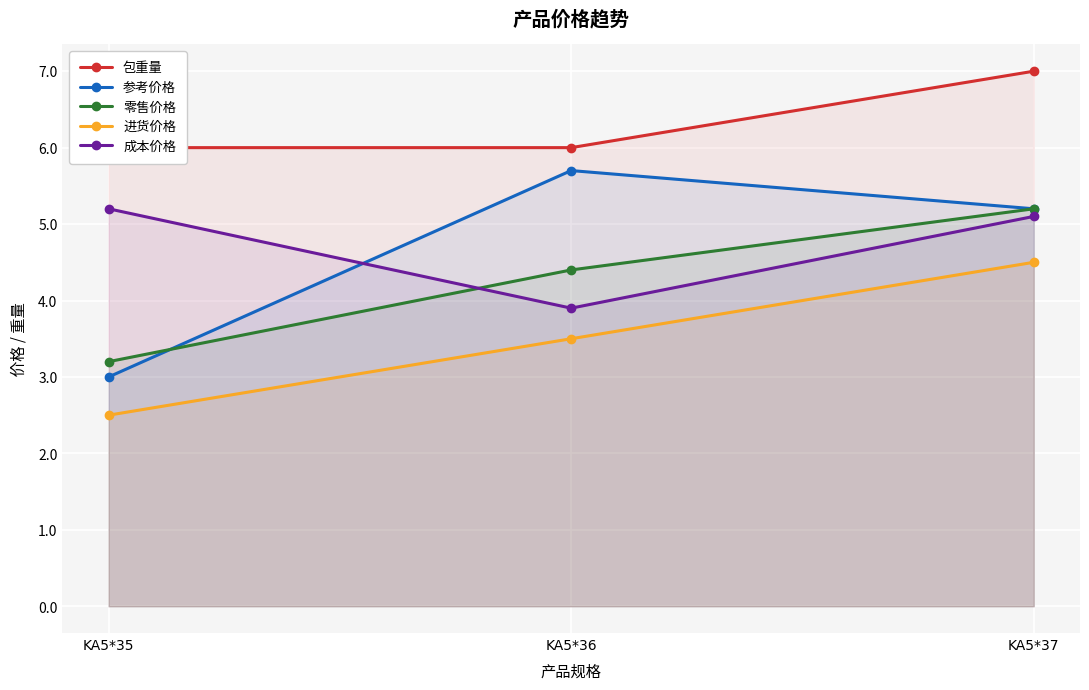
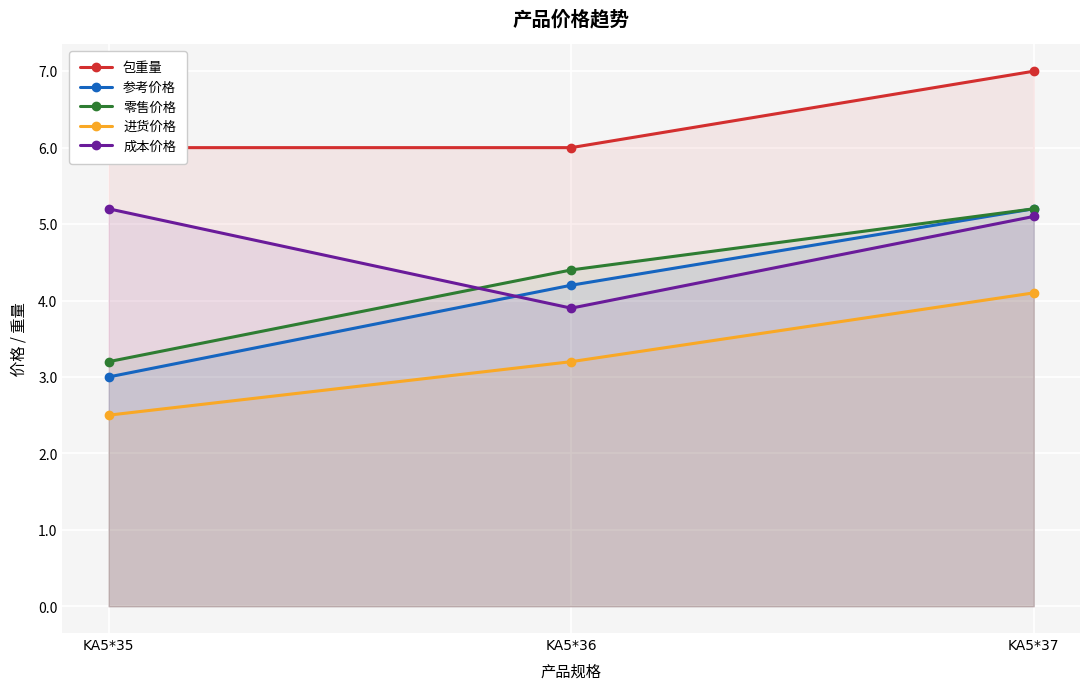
参考价格, KA5*36: 5.7 -> 4.2
进货价格, KA5*36: 3.5 -> 3.2
进货价格, KA5*37: 4.5 -> 4.1
